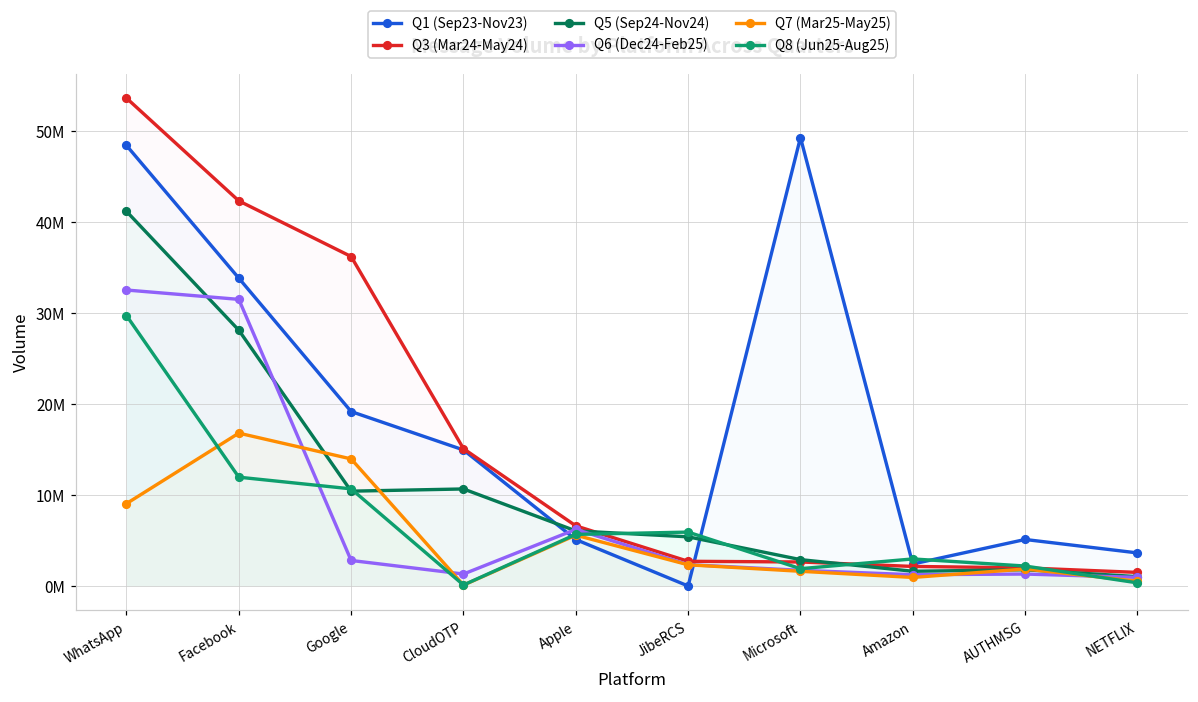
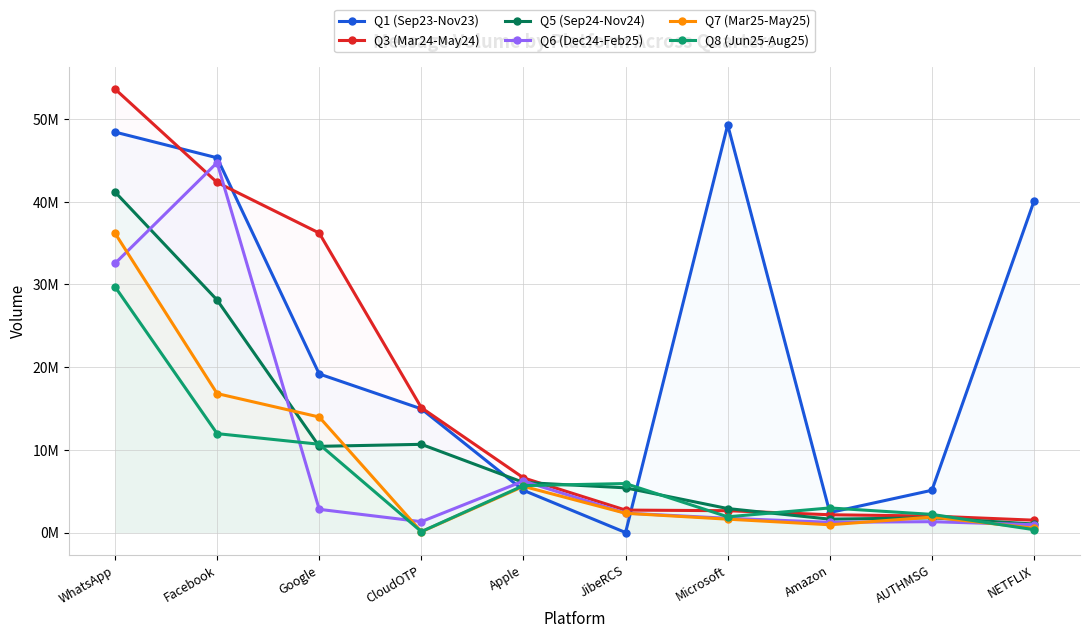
Q7 (Mar25-May25), WhatsApp: 9000000 -> 36000000
Q1 (Sep23-Nov23), Facebook: 34000000 -> 45000000
Q6 (Dec24-Feb25), Facebook: 32000000 -> 45000000
Q1 (Sep23-Nov23), NETFLIX: 4000000 -> 40000000
